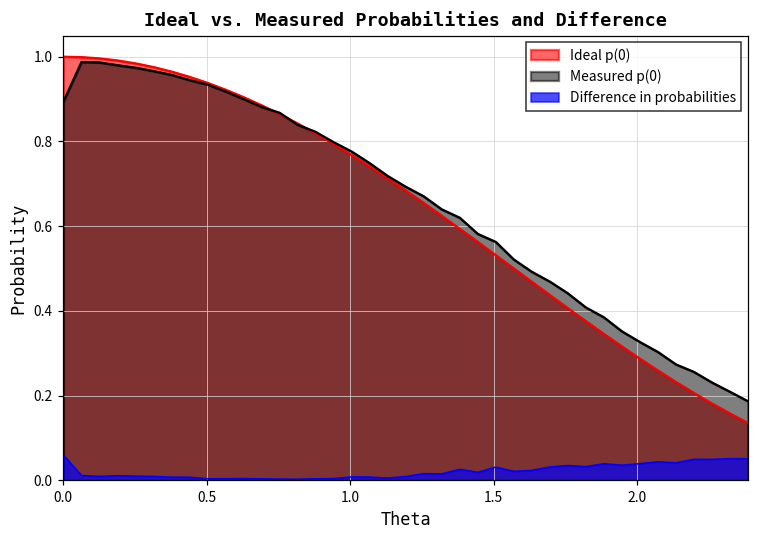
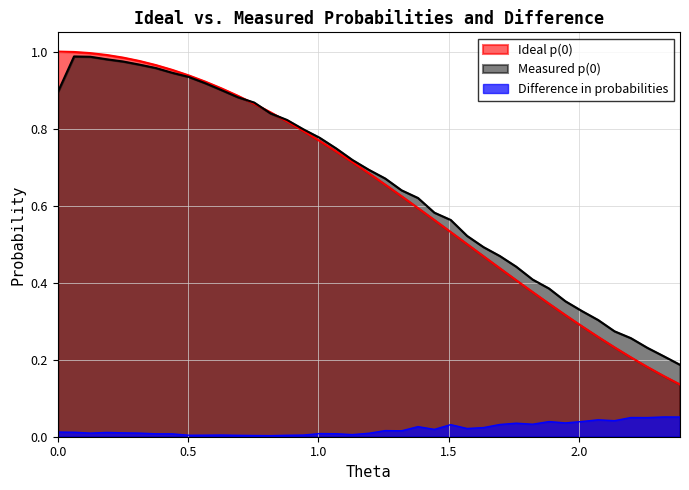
Difference in probabilities, 0.0: 0.06 -> 0.01
